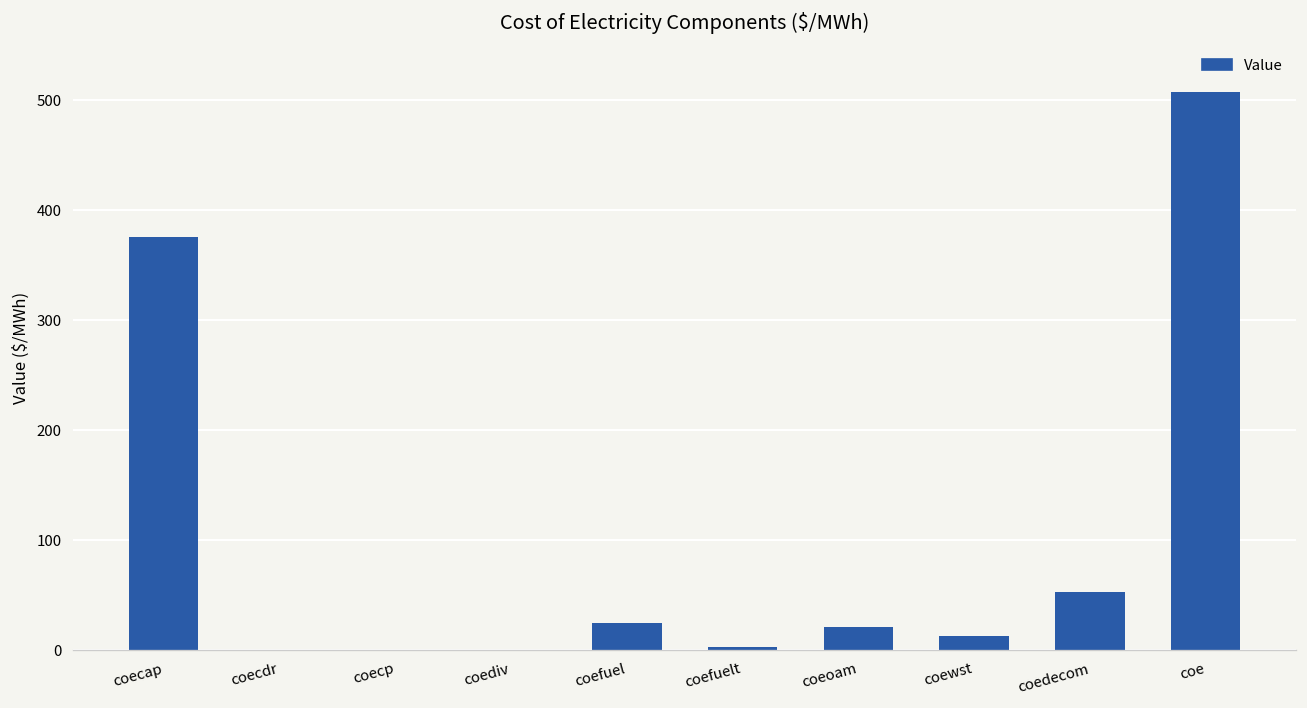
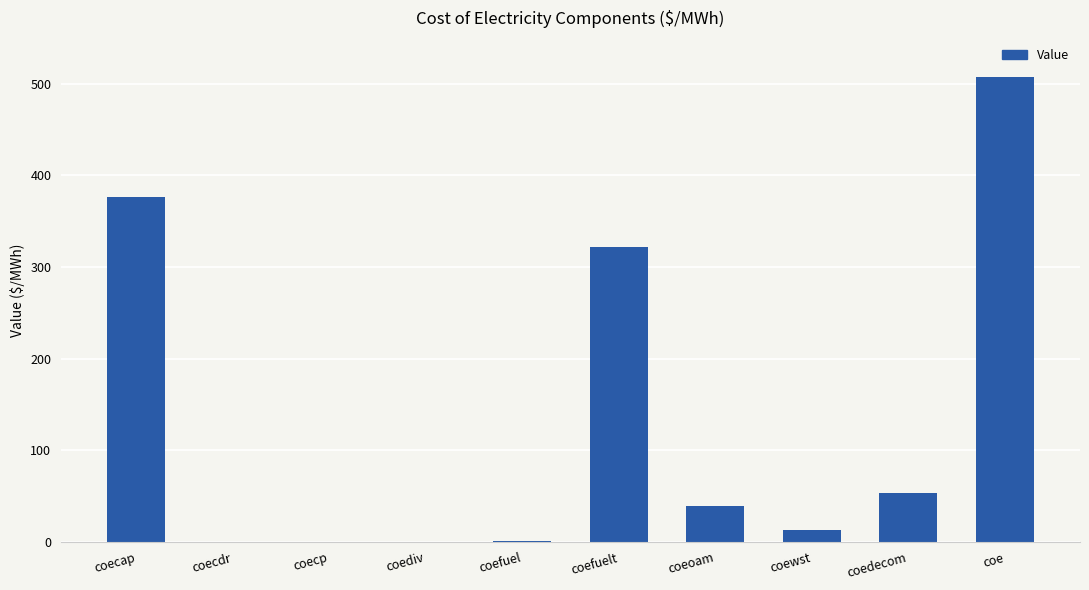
coefuel: 20 -> 0
coefuelt: 0 -> 320
coeoam: 20 -> 40
